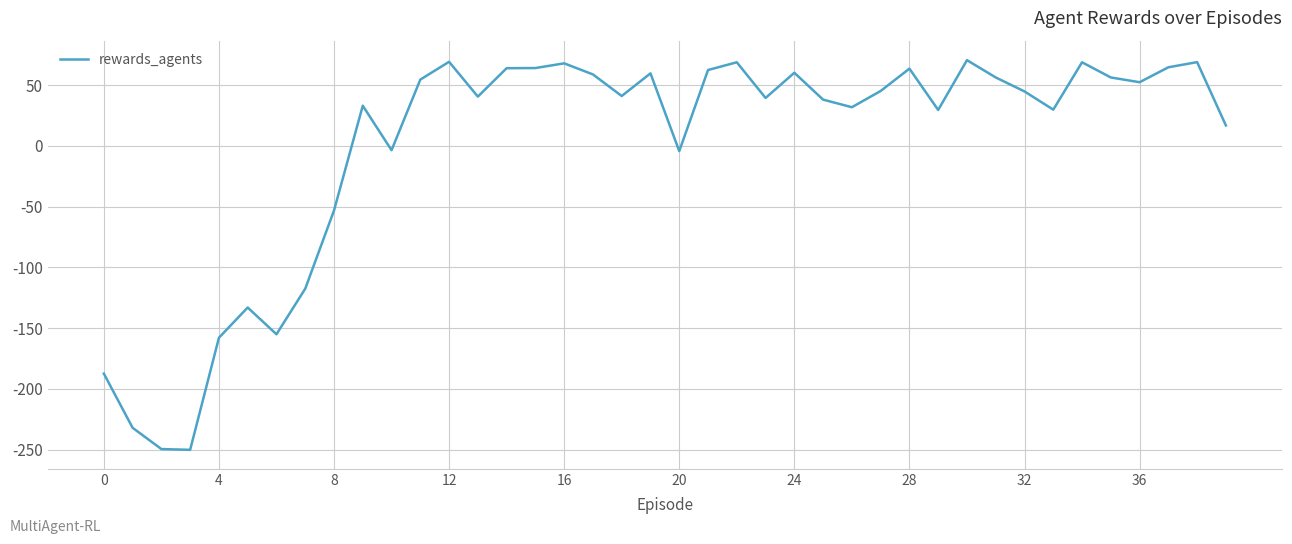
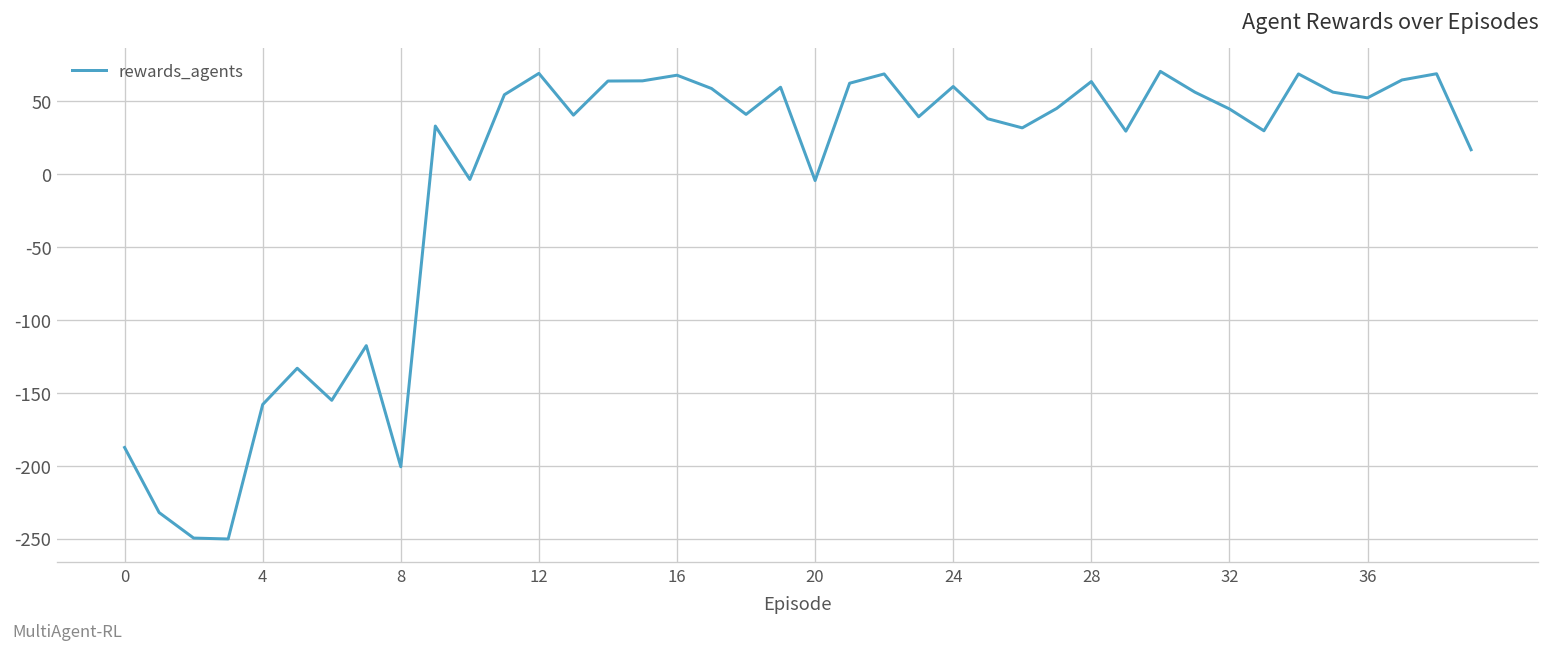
8: -53 -> -201
